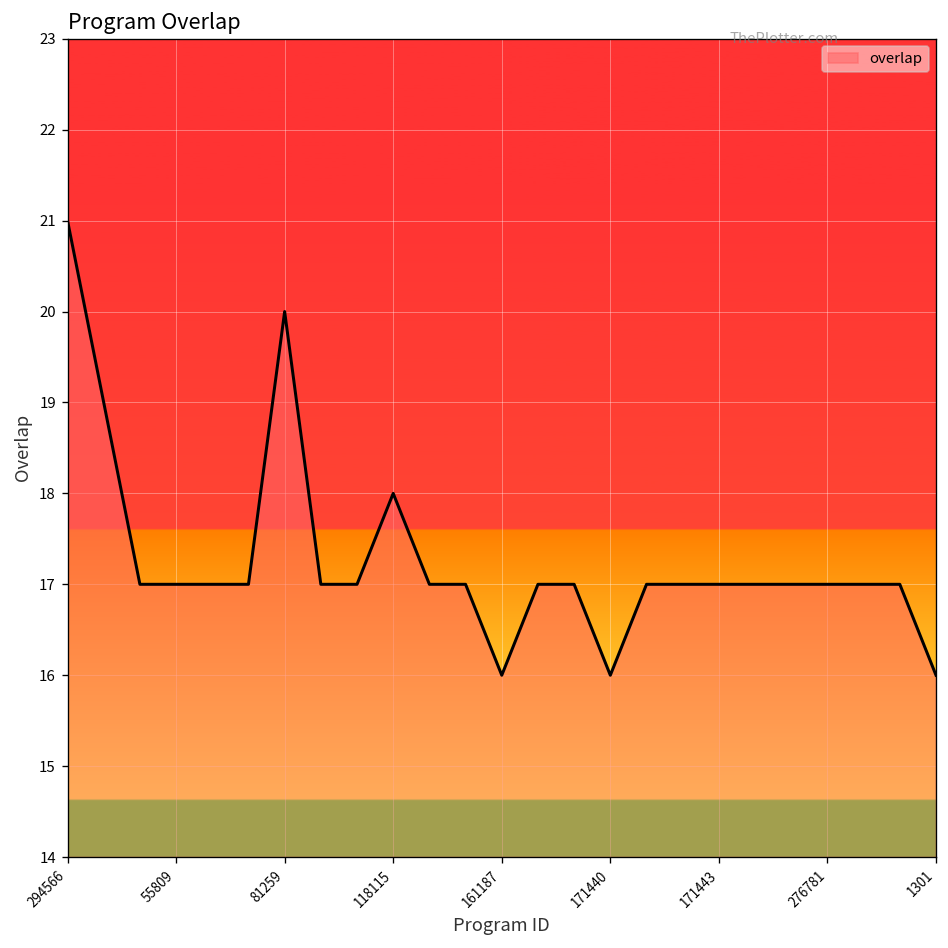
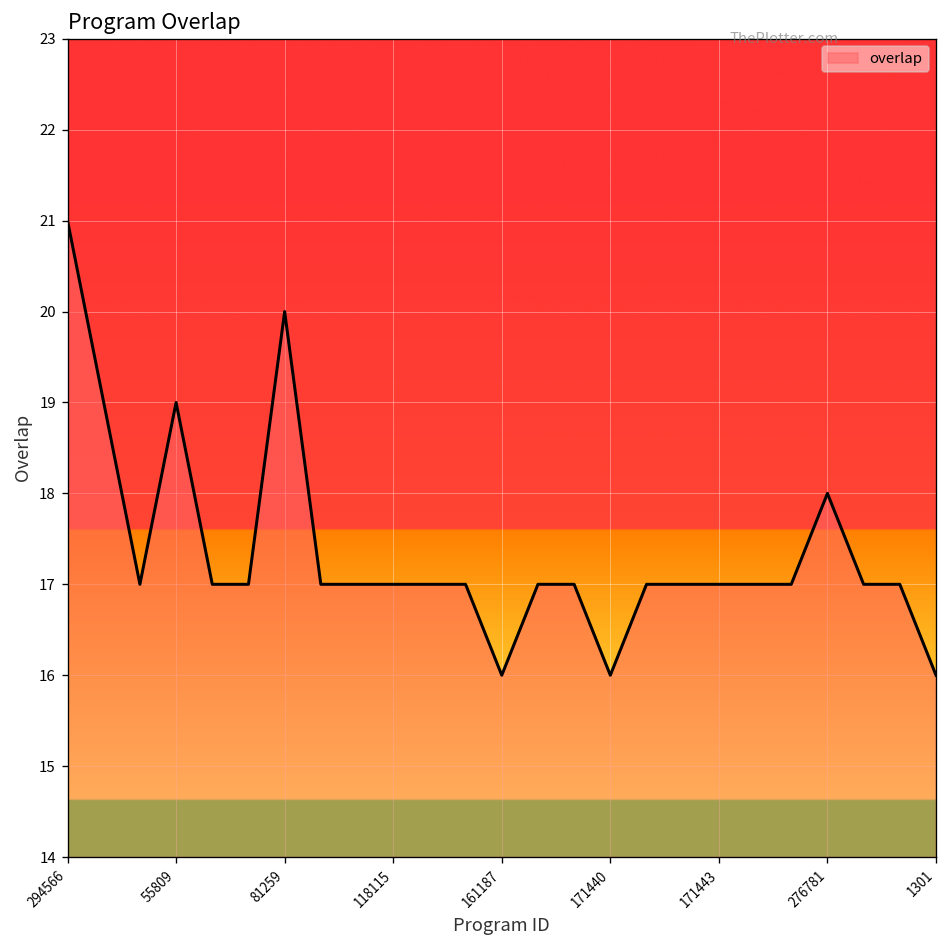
55809: 17 -> 19
118115: 18 -> 17
276781: 17 -> 18
